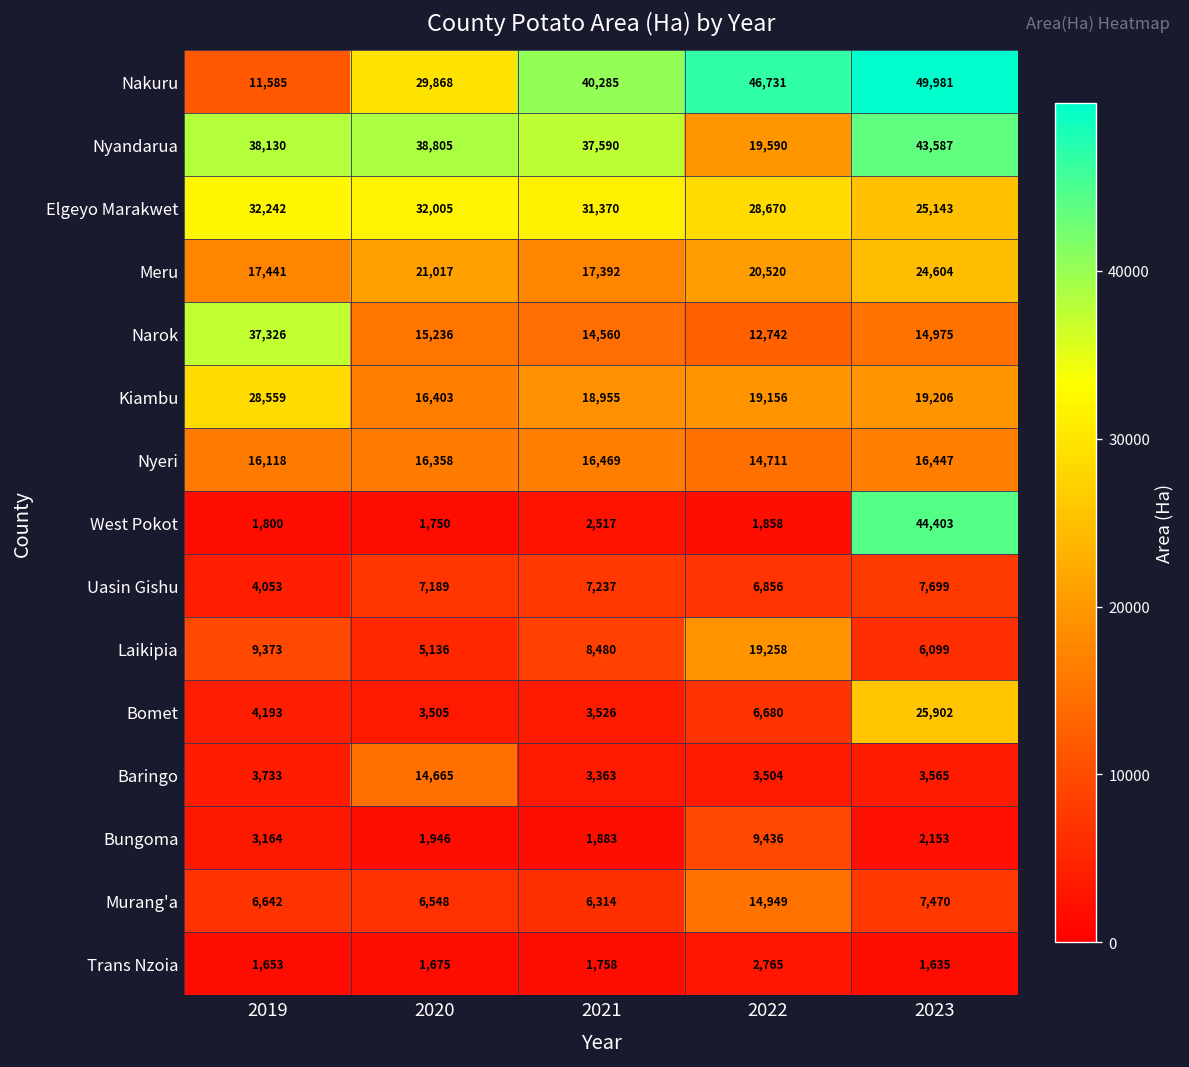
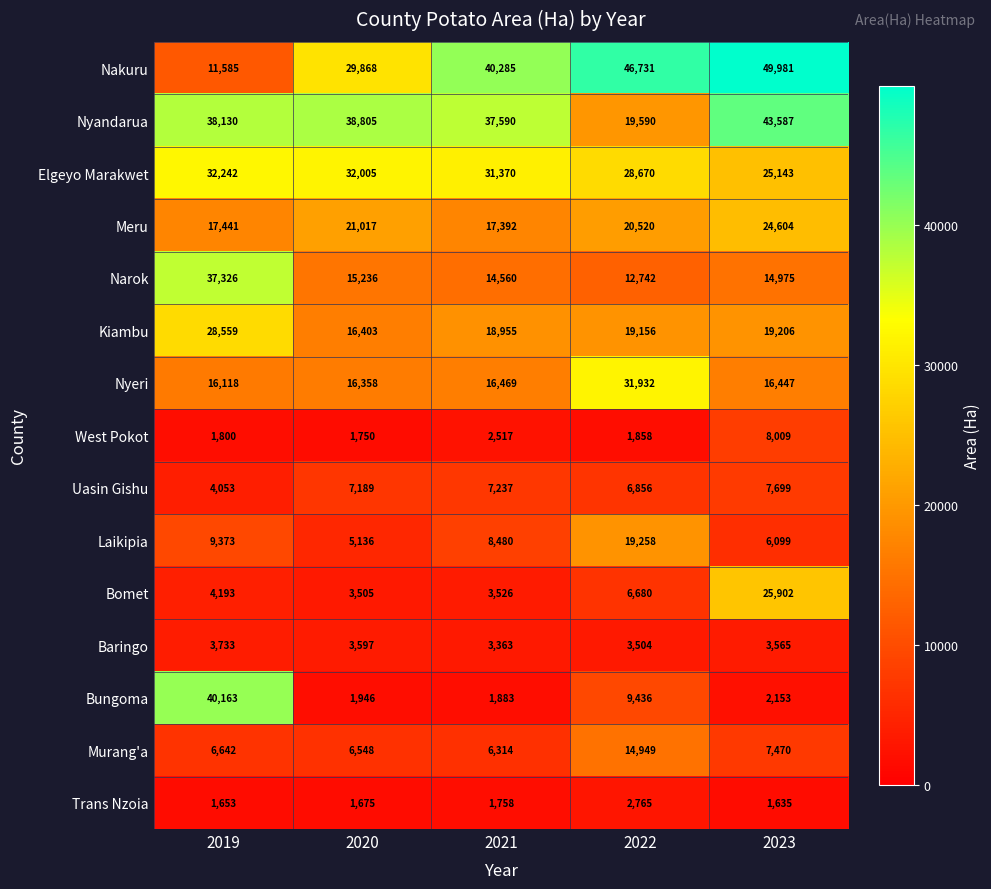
Nyeri, 2022: 14,711 -> 31,932
West Pokot, 2023: 44,403 -> 8,009
Baringo, 2020: 14,665 -> 3,597
Bungoma, 2019: 3,164 -> 40,163
